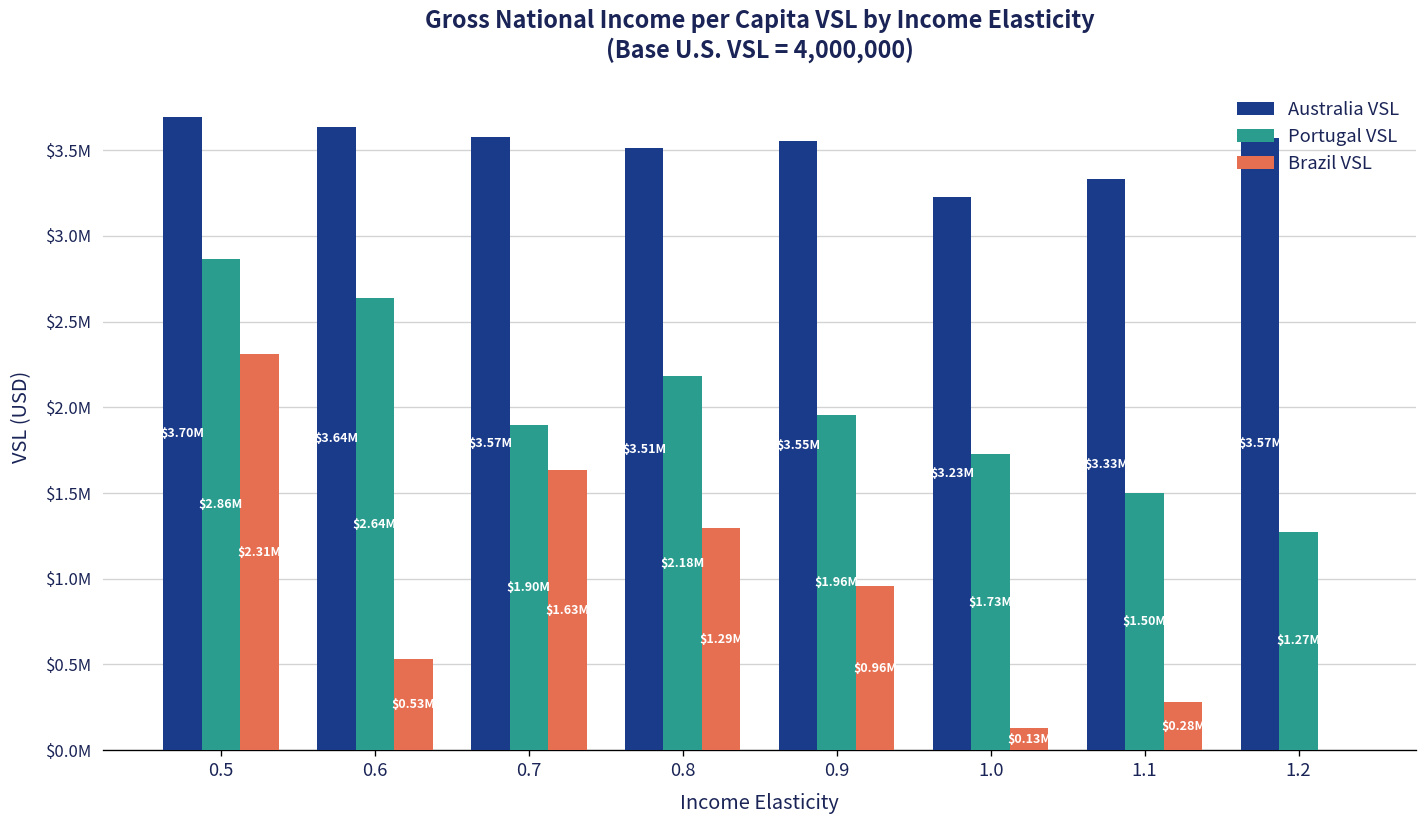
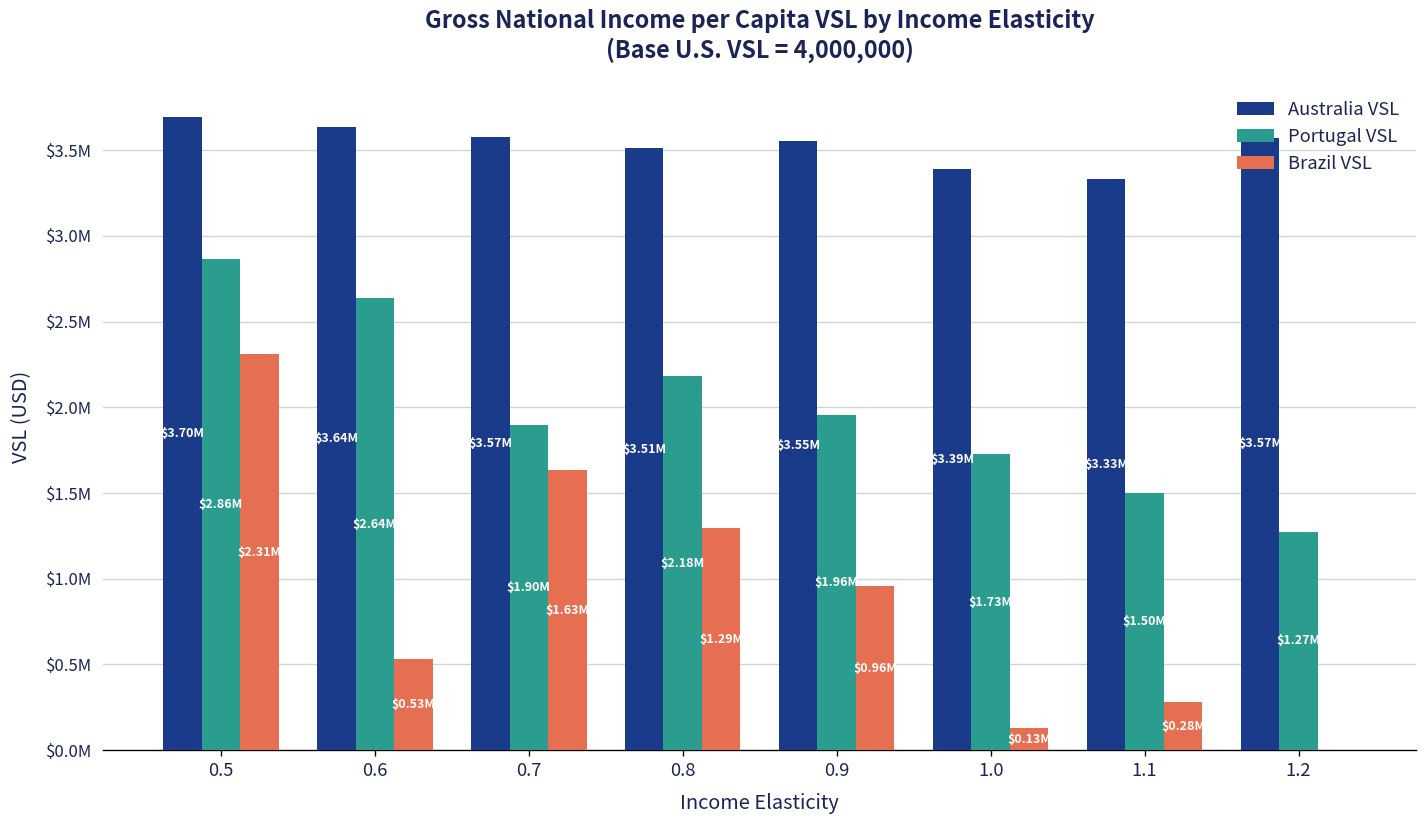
Australia VSL, 1.0: $3.23M -> $3.39M
